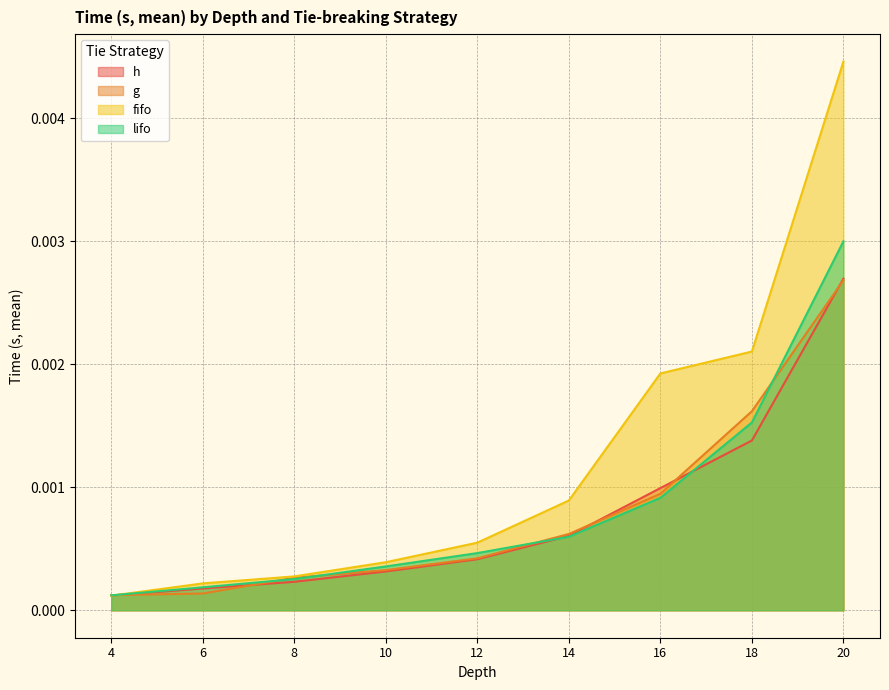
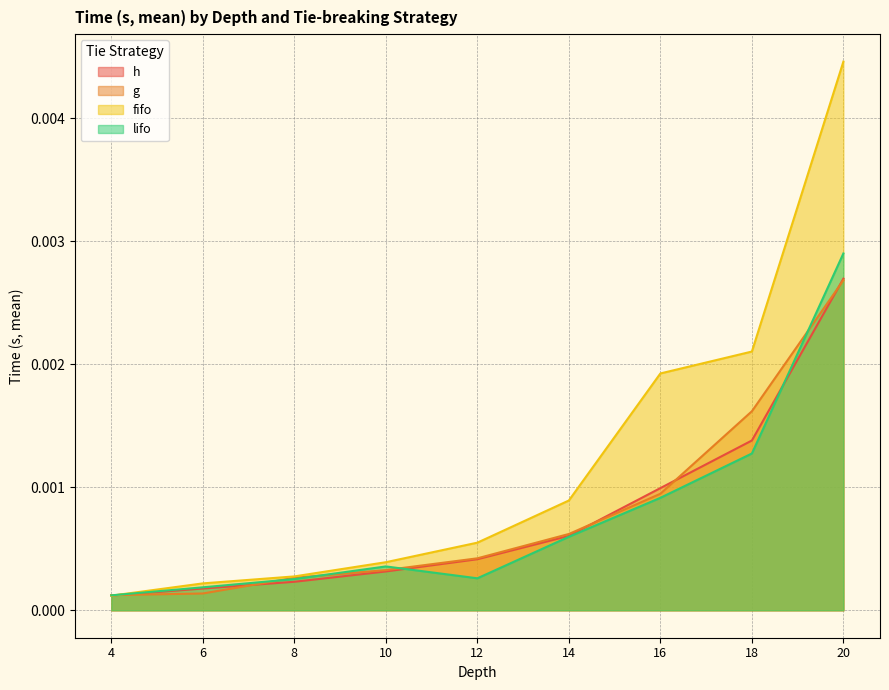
lifo, 12: 0.00047 -> 0.00026
lifo, 18: 0.00153 -> 0.00127
lifo, 20: 0.00300 -> 0.00290
